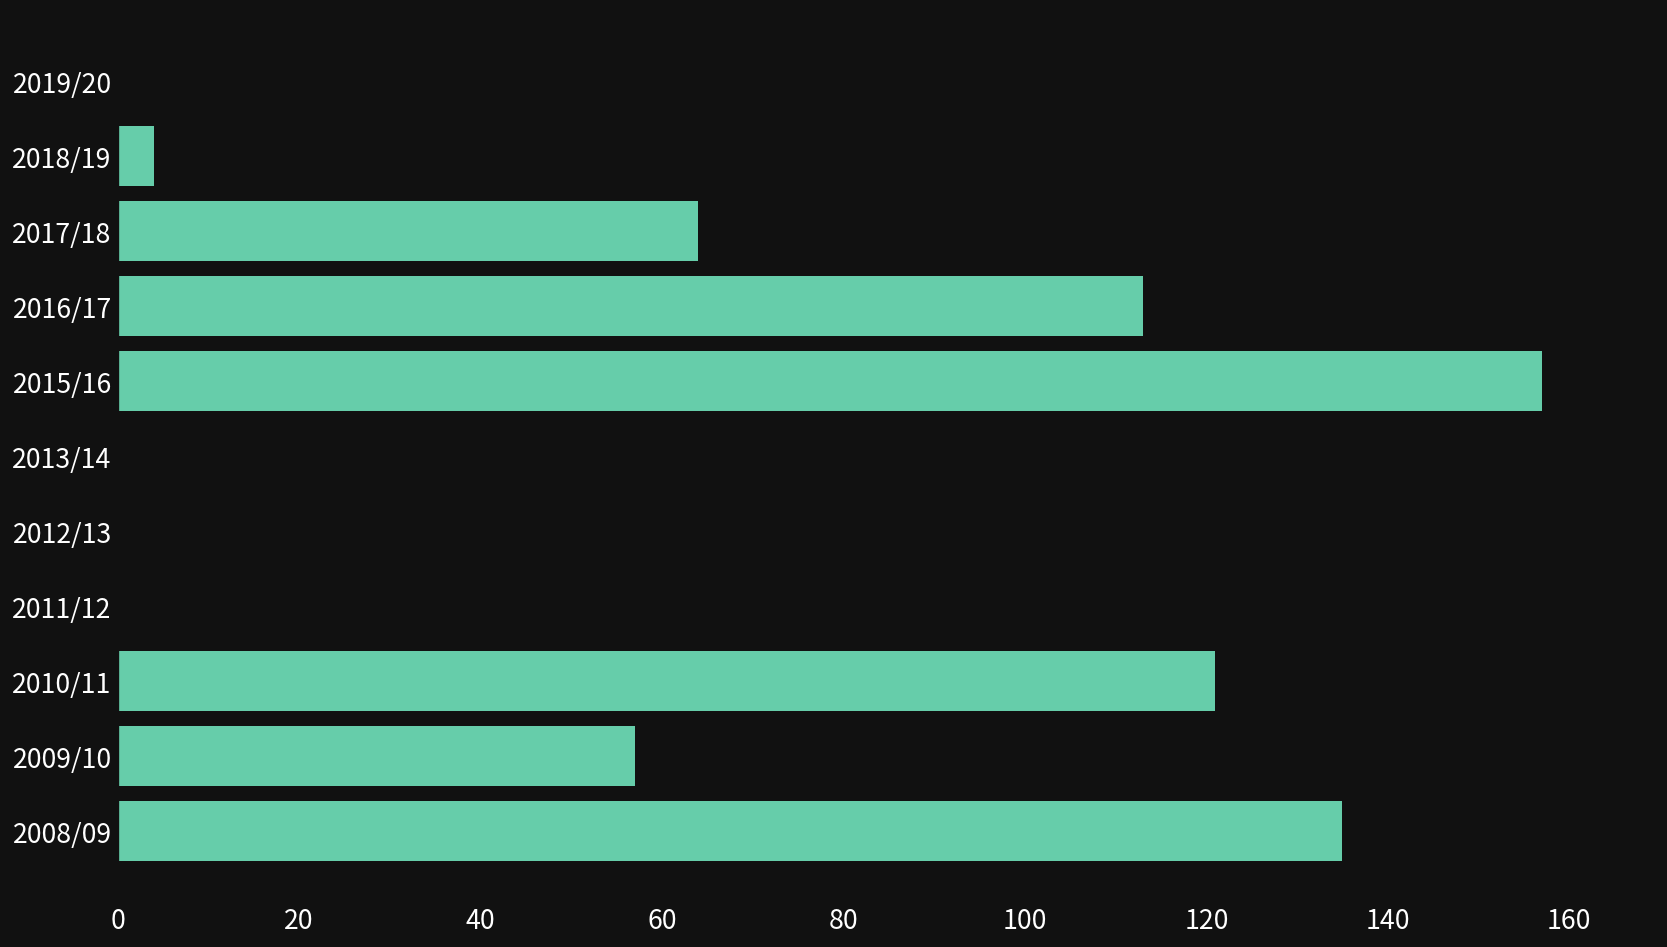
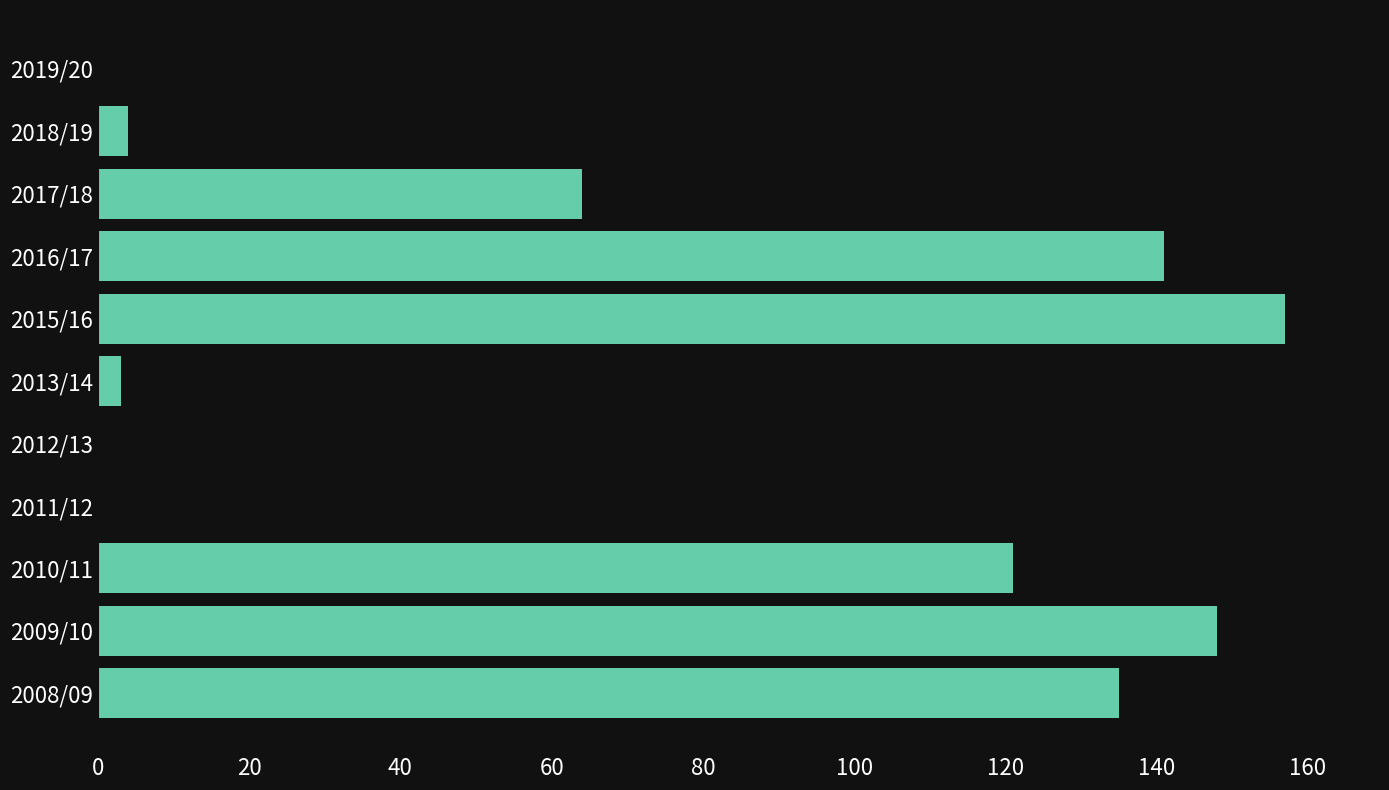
2016/17: 113 -> 141
2013/14: 0 -> 3
2009/10: 57 -> 148
